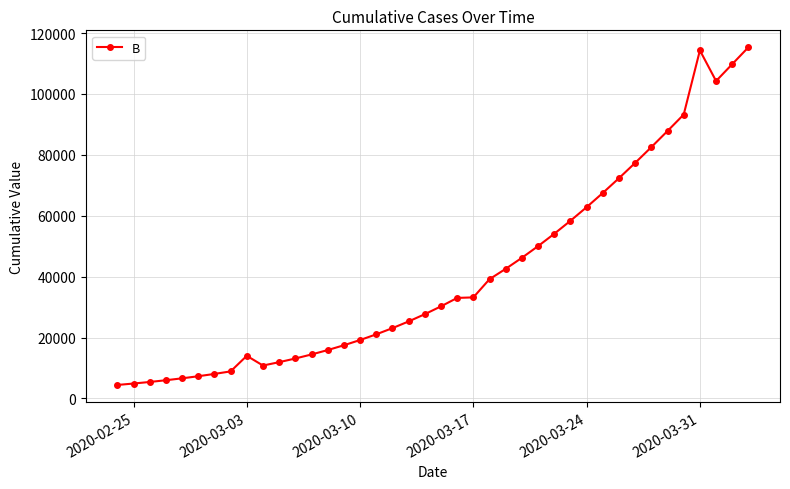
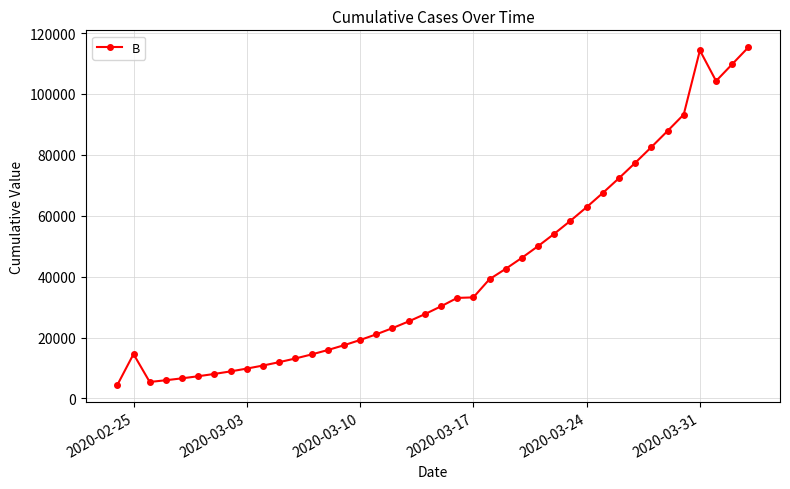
2020-02-25: 5000 -> 15000
2020-03-03: 14000 -> 10000
